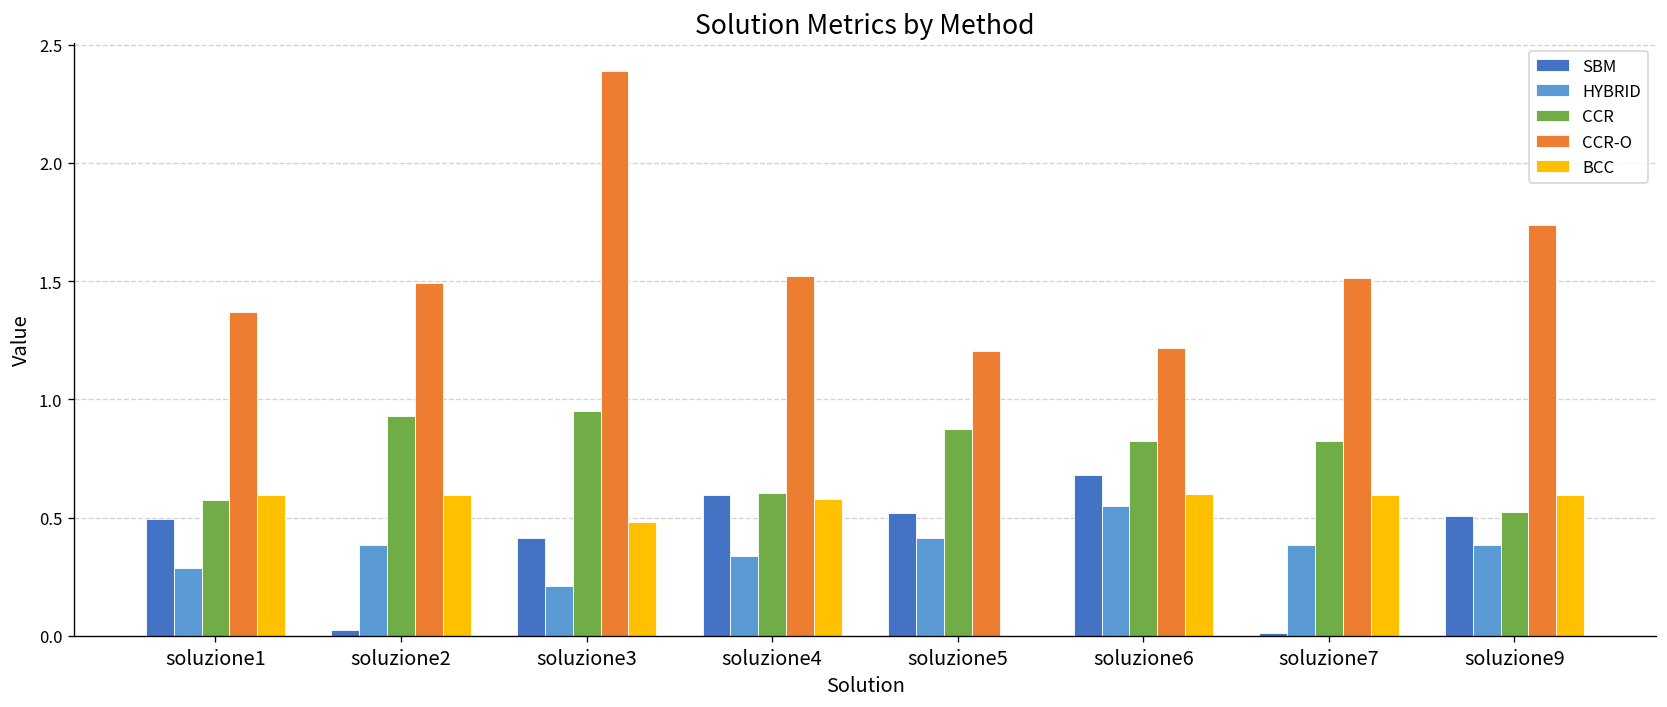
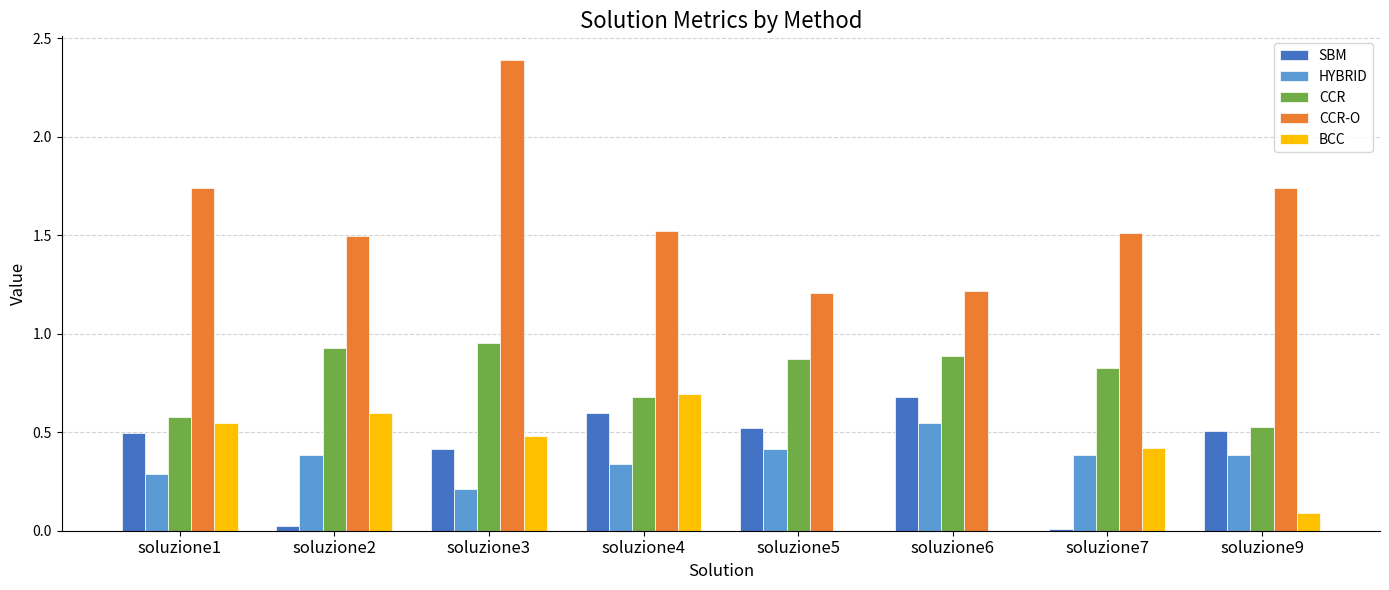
CCR-O, soluzione1: 1.37 -> 1.74
BCC, soluzione1: 0.60 -> 0.55
CCR, soluzione4: 0.60 -> 0.68
BCC, soluzione4: 0.58 -> 0.69
CCR, soluzione6: 0.82 -> 0.89
BCC, soluzione6: 0.6 -> 0.0
BCC, soluzione7: 0.60 -> 0.42
BCC, soluzione9: 0.60 -> 0.09
